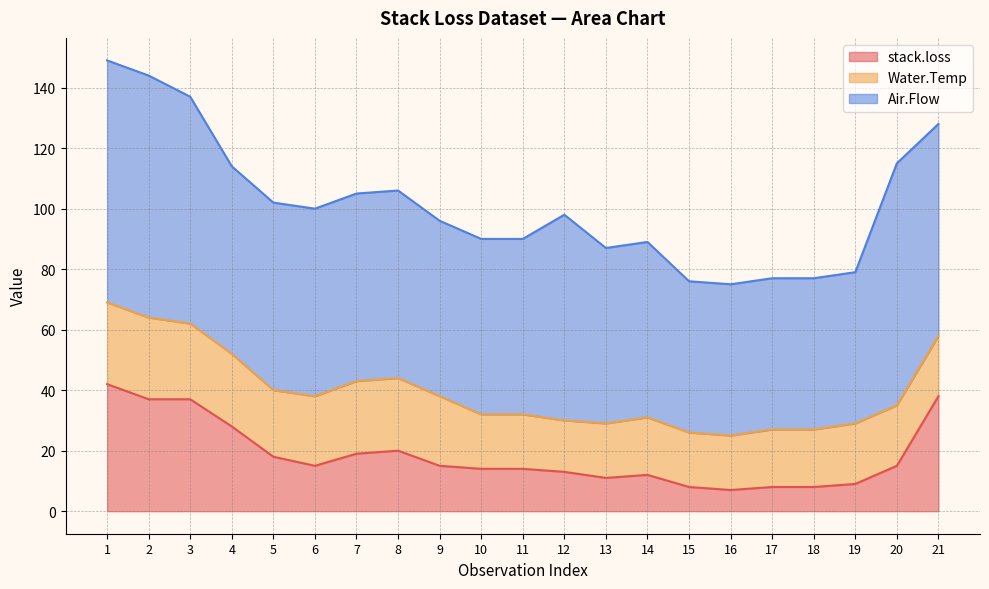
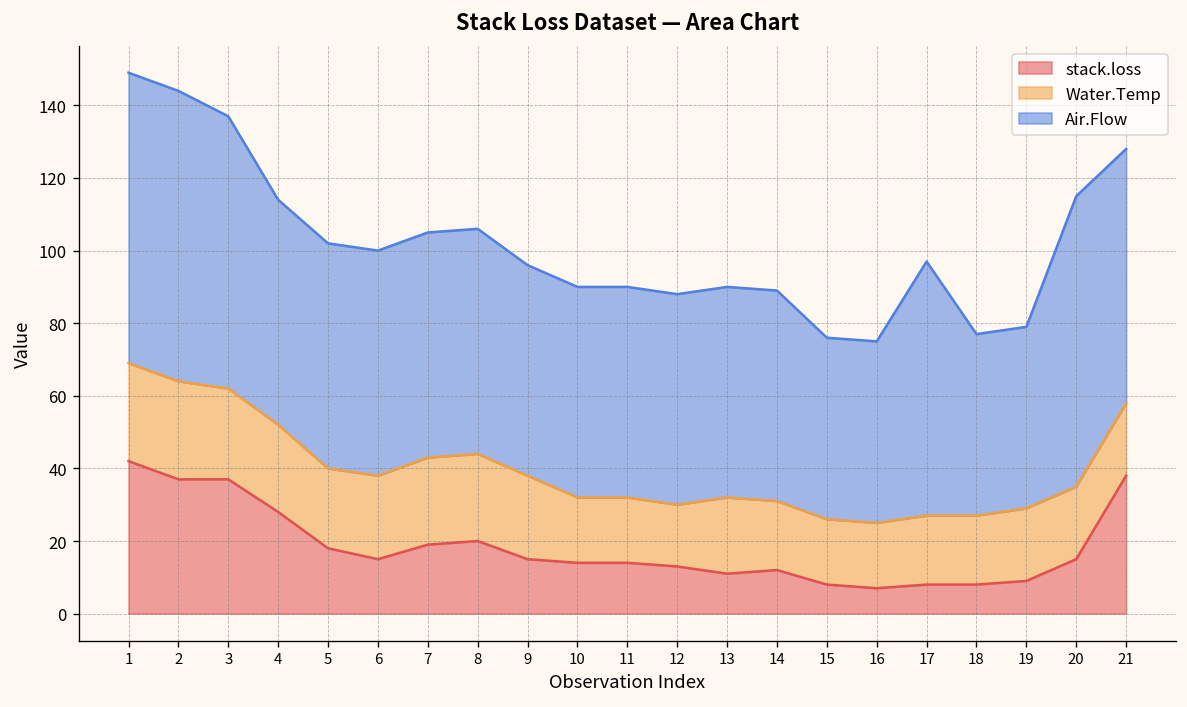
Air.Flow, 12: 68 -> 58
Water.Temp, 13: 18 -> 21
Air.Flow, 17: 50 -> 70
